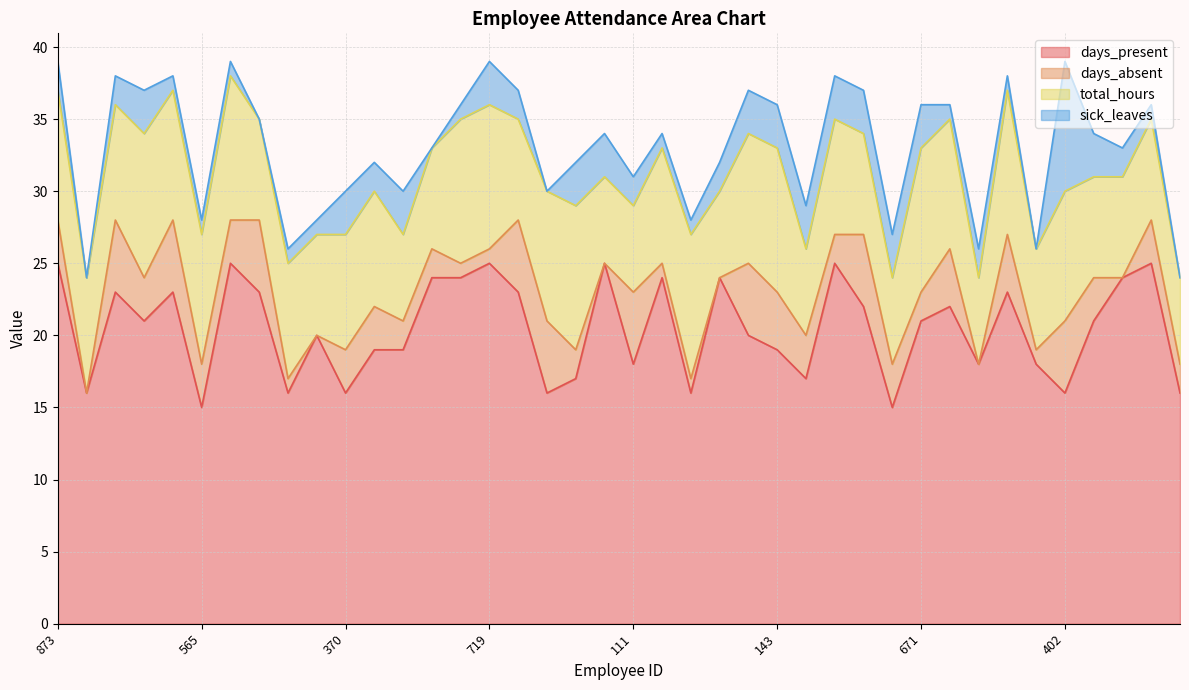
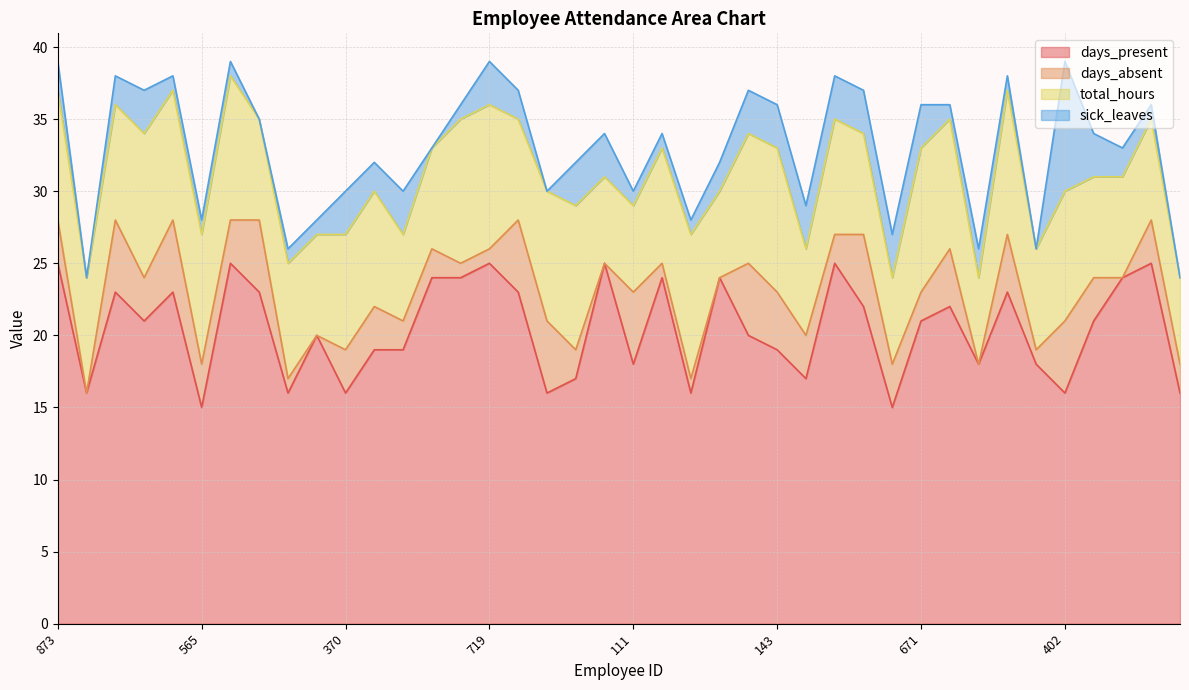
sick_leaves, 111: 2 -> 1
